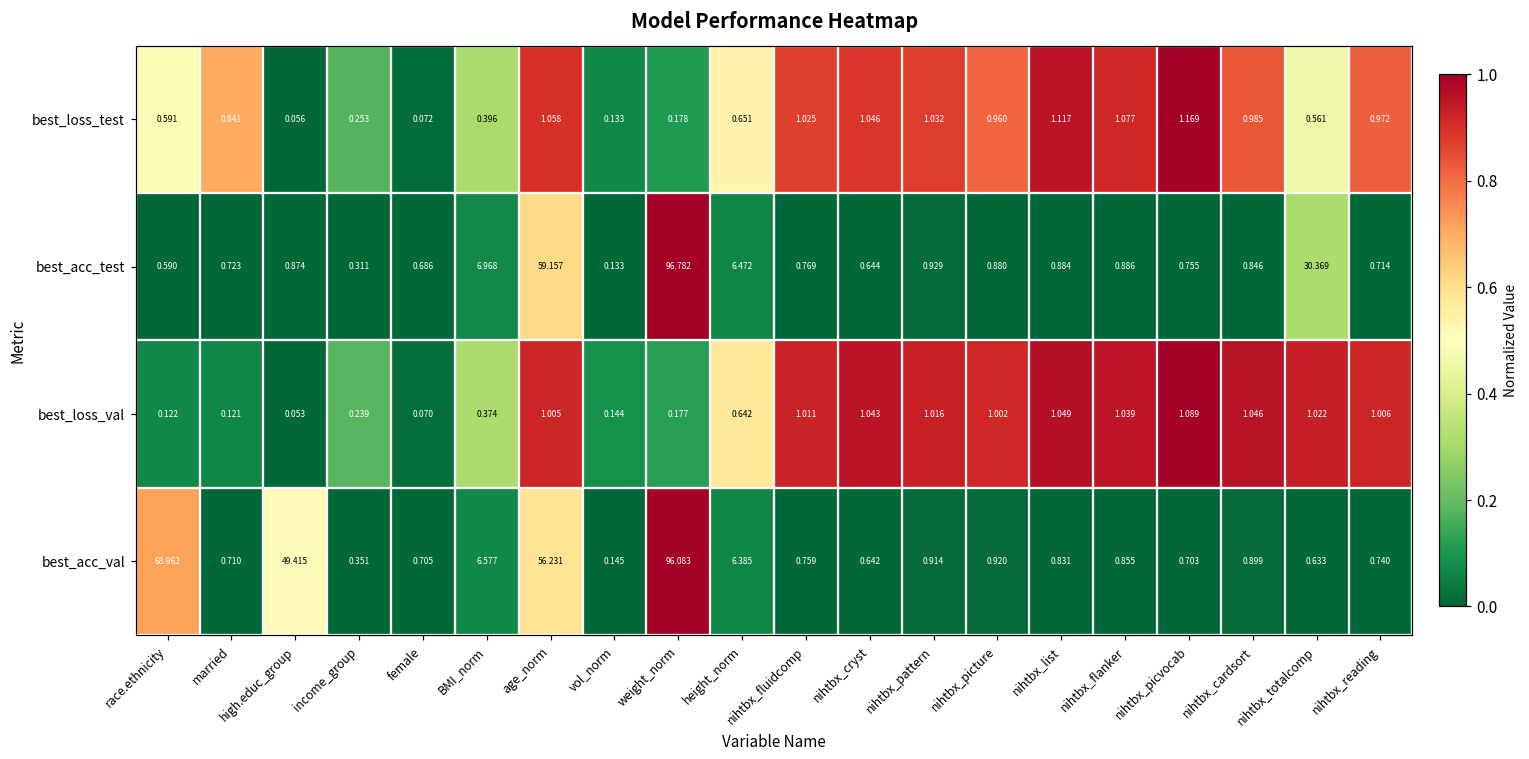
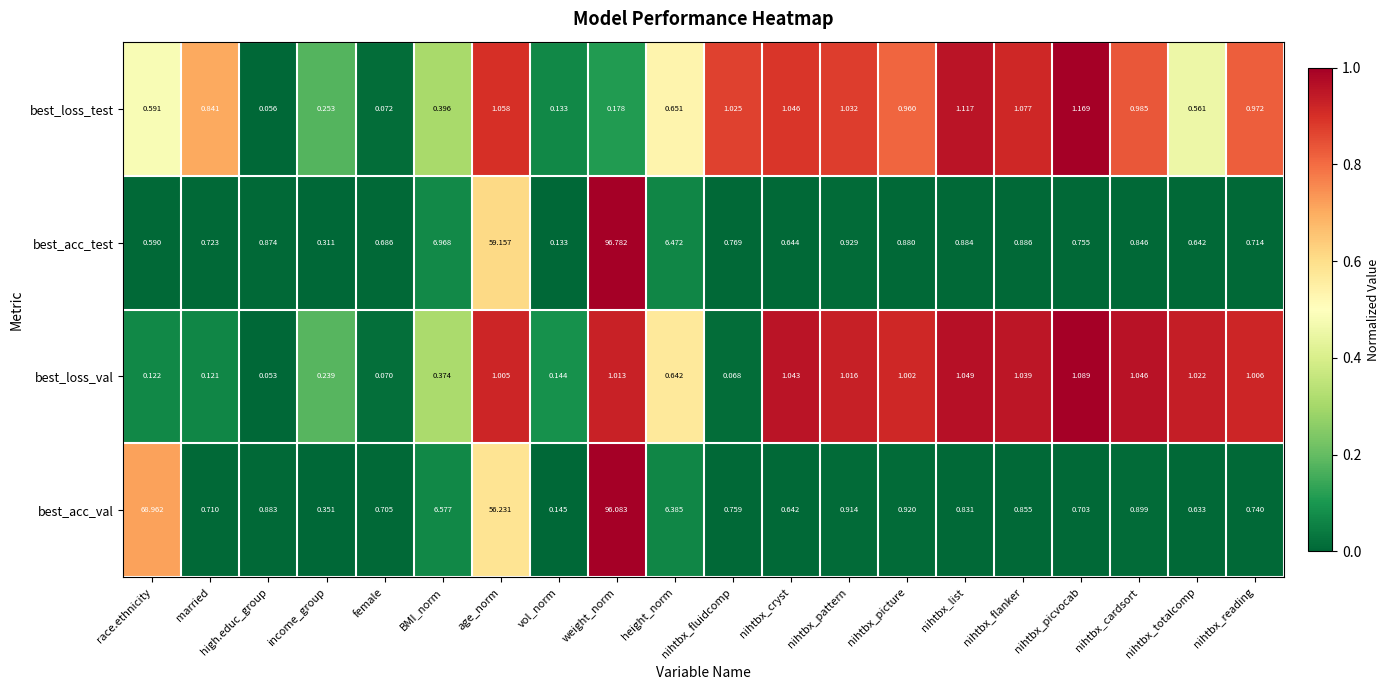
best_acc_test, nihtbx_totalcomp: 30.369 -> 0.642
best_loss_val, weight_norm: 0.177 -> 1.013
best_loss_val, nihtbx_fluidcomp: 1.011 -> 0.068
best_acc_val, high.educ_group: 49.415 -> 0.883
